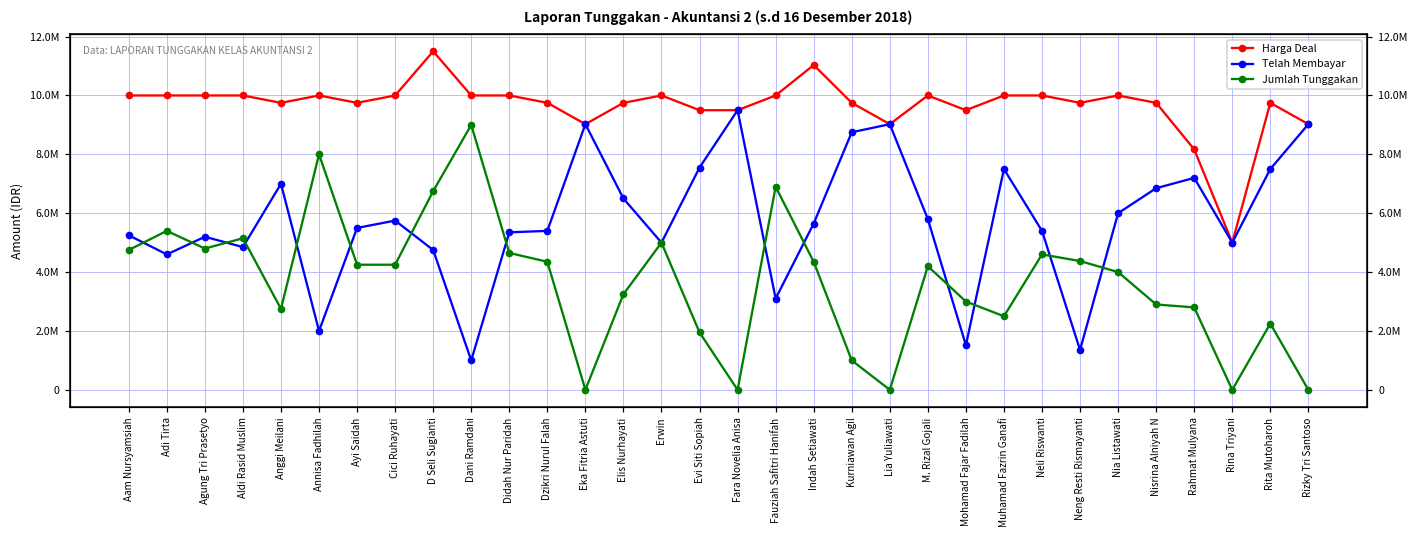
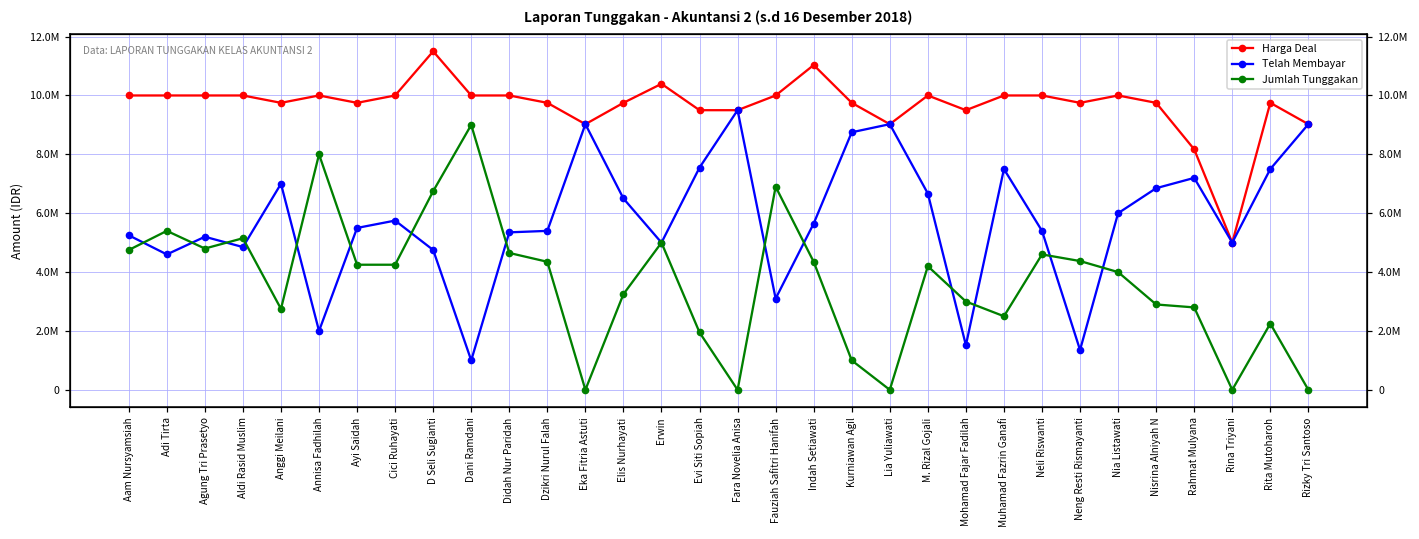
Harga Deal, Erwin: 10000000 -> 10400000
Telah Membayar, M. Rizal Gojali: 5800000 -> 6700000
